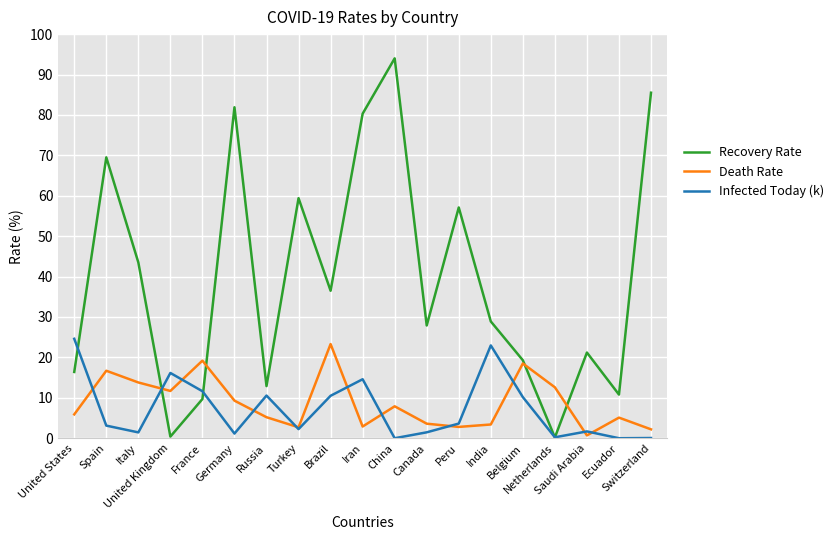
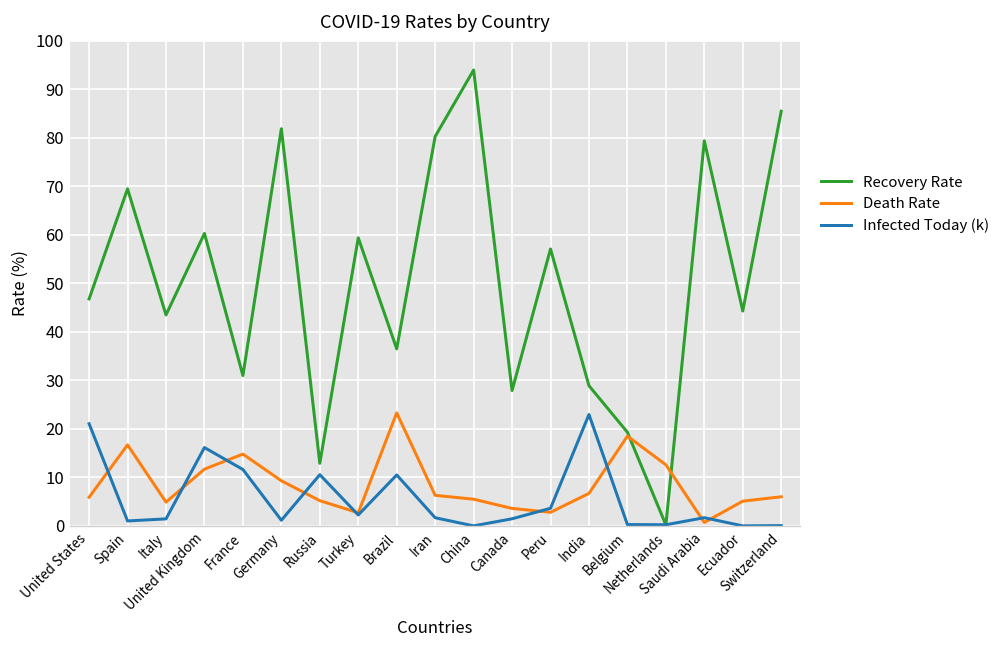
Recovery Rate, United States: 16 -> 47
Infected Today (k), United States: 25 -> 21
Infected Today (k), Spain: 3 -> 1
Death Rate, Italy: 14 -> 5
Recovery Rate, United Kingdom: 0 -> 60
Recovery Rate, France: 10 -> 31
Death Rate, France: 19 -> 15
Death Rate, Iran: 3 -> 6
Infected Today (k), Iran: 15 -> 2
Death Rate, China: 8 -> 6
Death Rate, India: 3 -> 7
Infected Today (k), Belgium: 10 -> 0
Recovery Rate, Saudi Arabia: 21 -> 79
Recovery Rate, Ecuador: 11 -> 44
Death Rate, Switzerland: 2 -> 6
